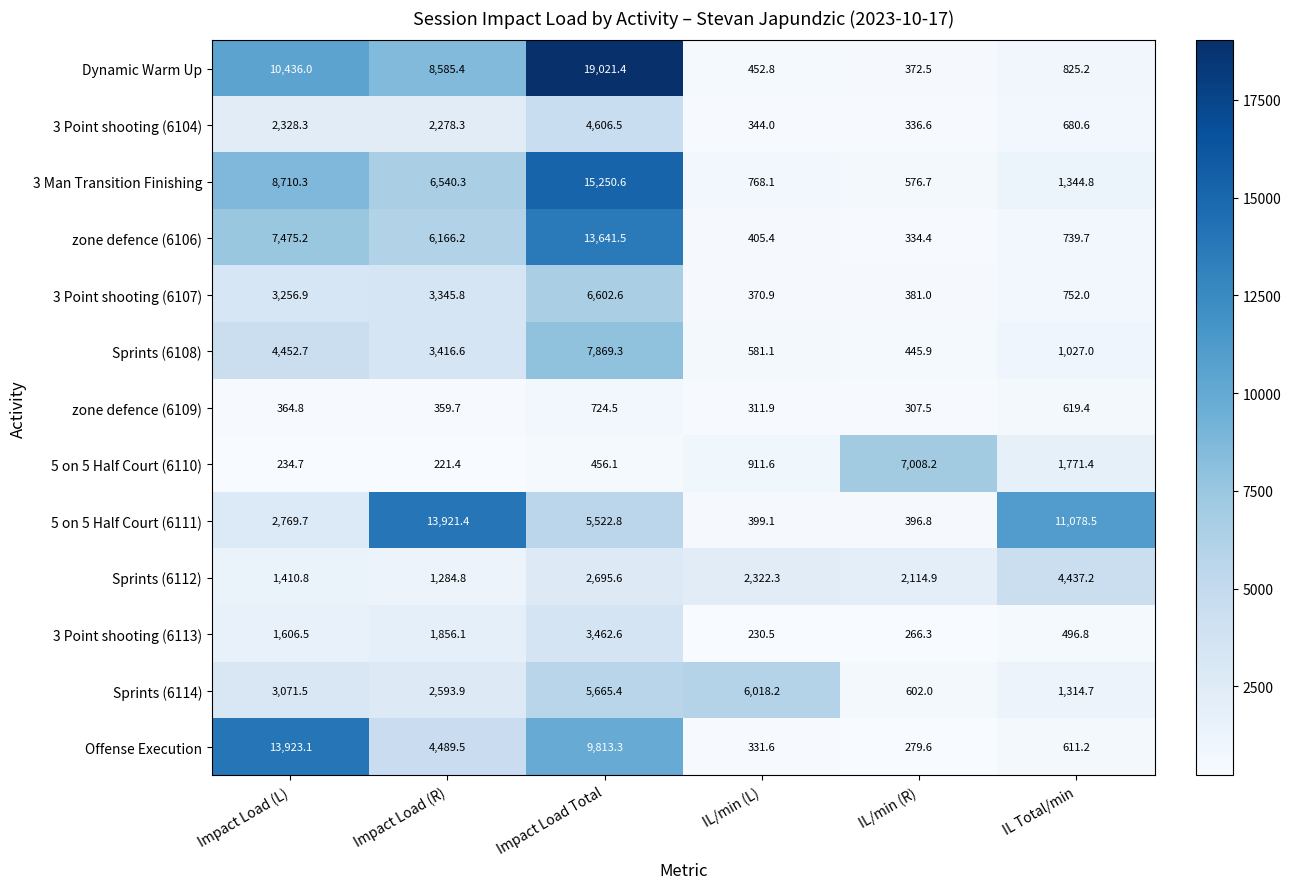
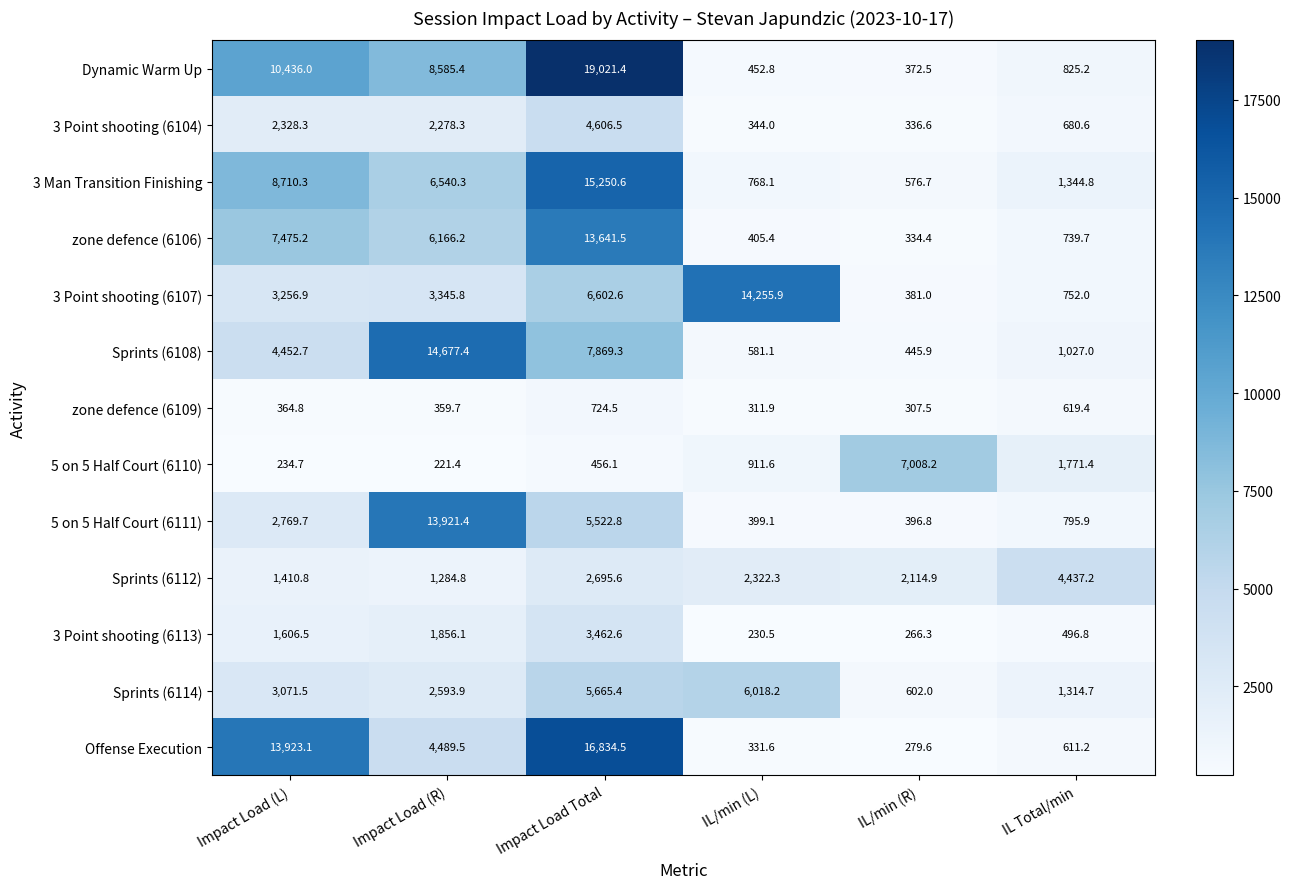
3 Point shooting (6107), IL/min (L): 370.9 -> 14,255.9
Sprints (6108), Impact Load (R): 3,416.6 -> 14,677.4
5 on 5 Half Court (6111), IL Total/min: 11,078.5 -> 795.9
Offense Execution, Impact Load Total: 9,813.3 -> 16,834.5
